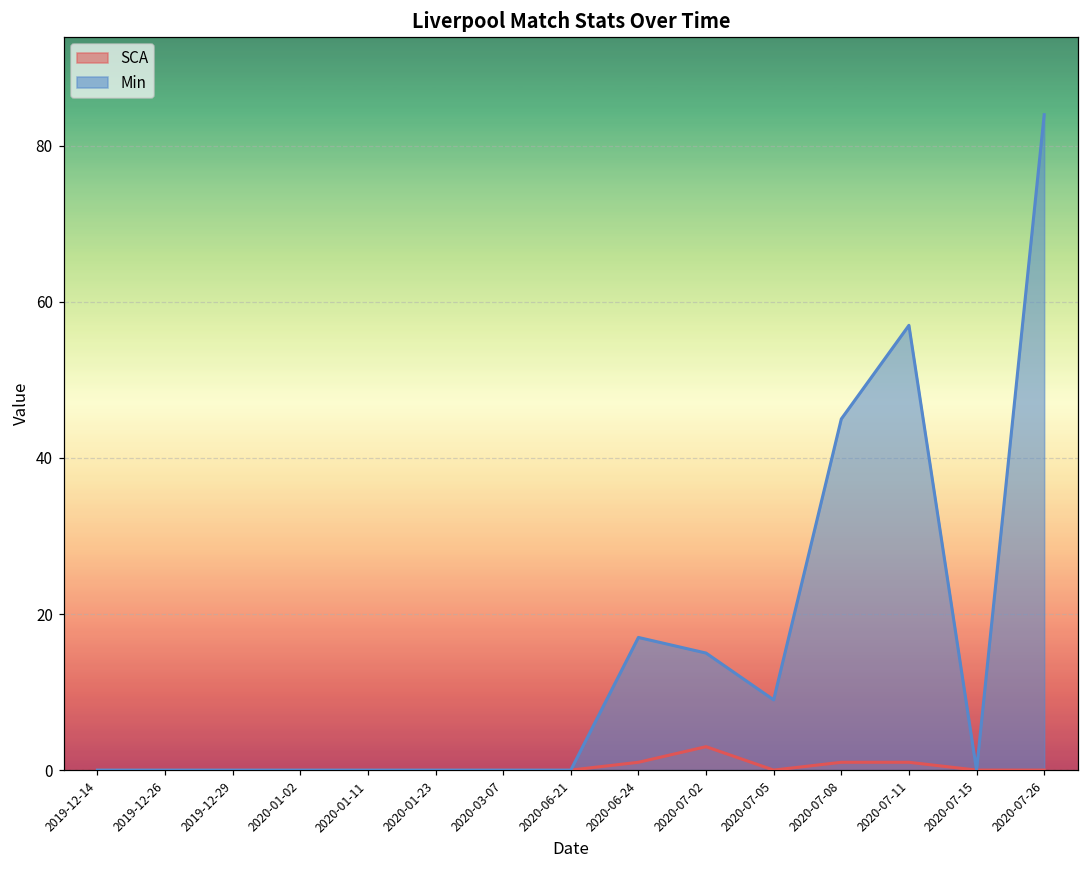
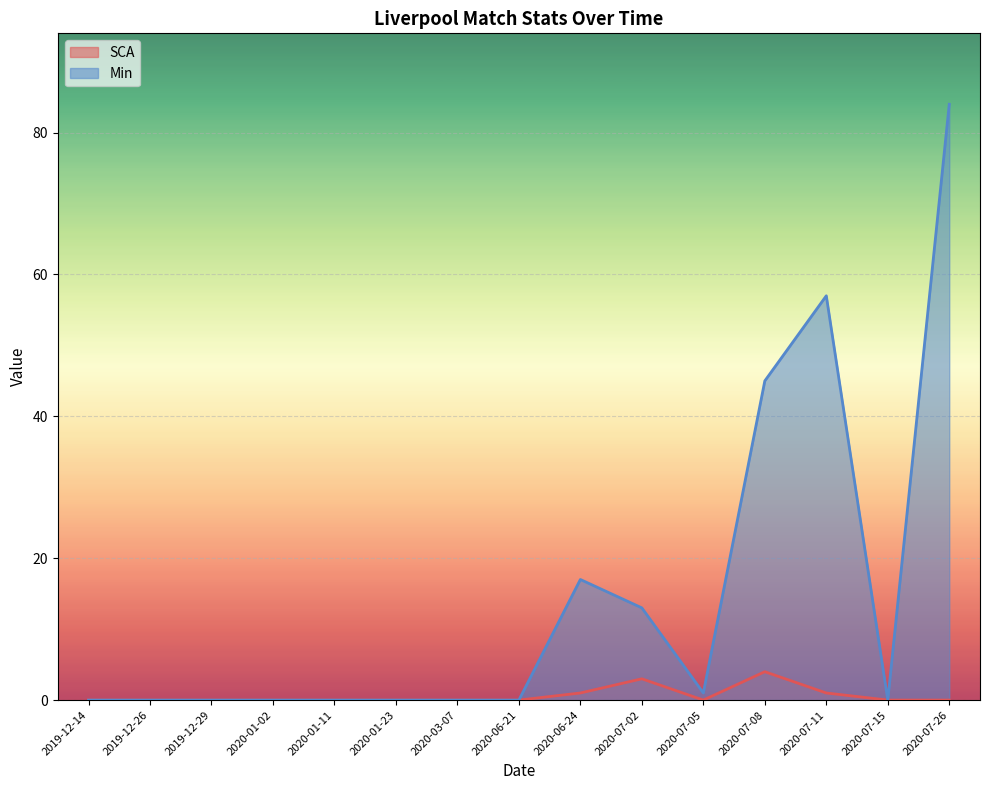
Min, 2020-07-02: 15 -> 13
Min, 2020-07-05: 9 -> 1
SCA, 2020-07-08: 1 -> 4
